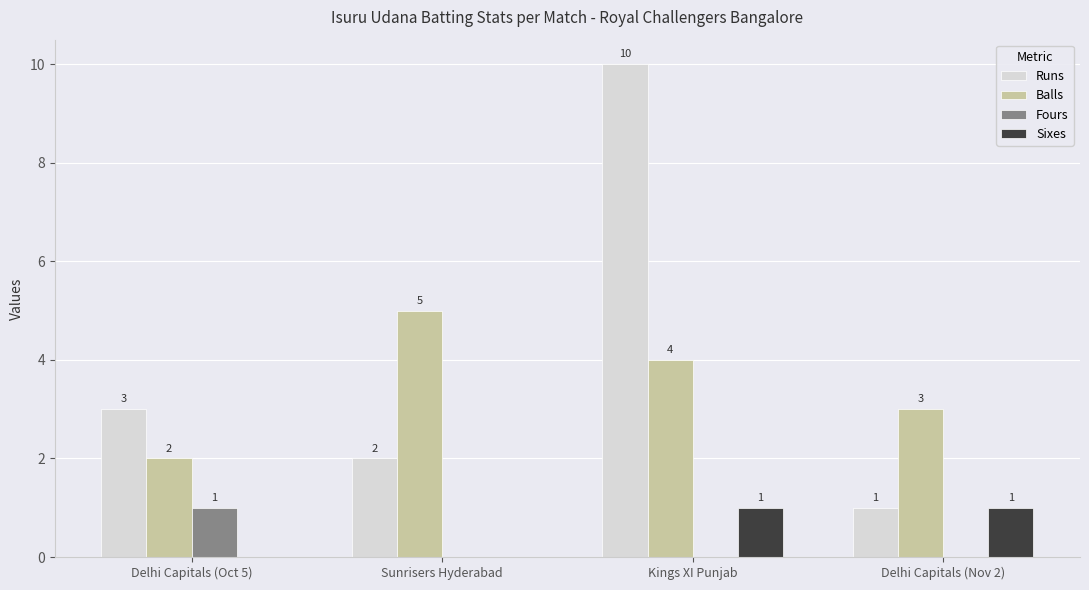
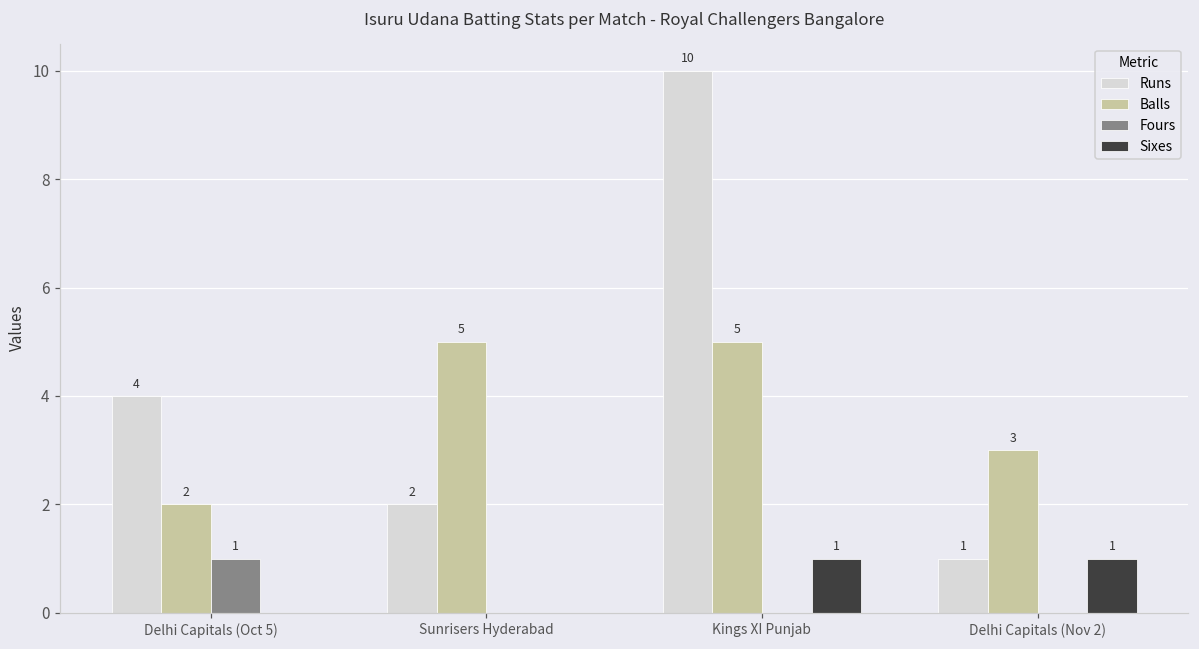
Runs, Delhi Capitals (Oct 5): 3 -> 4
Balls, Kings XI Punjab: 4 -> 5
